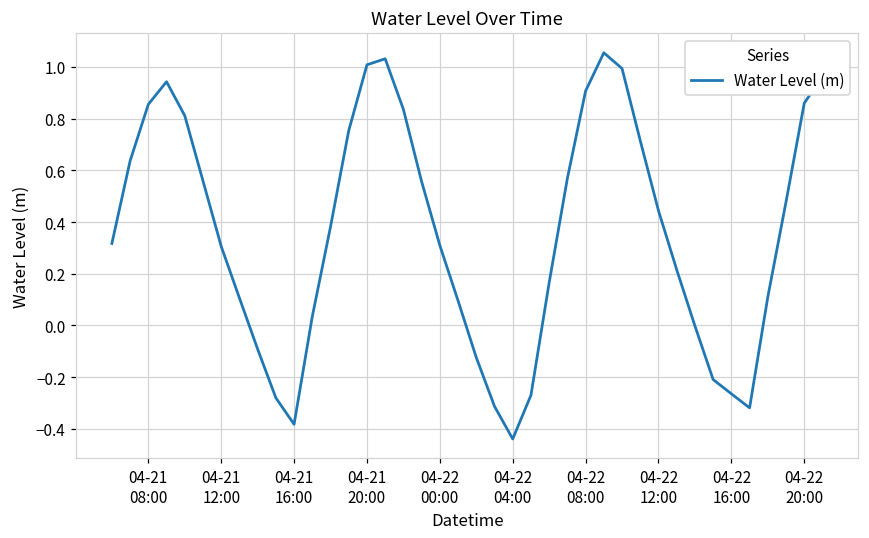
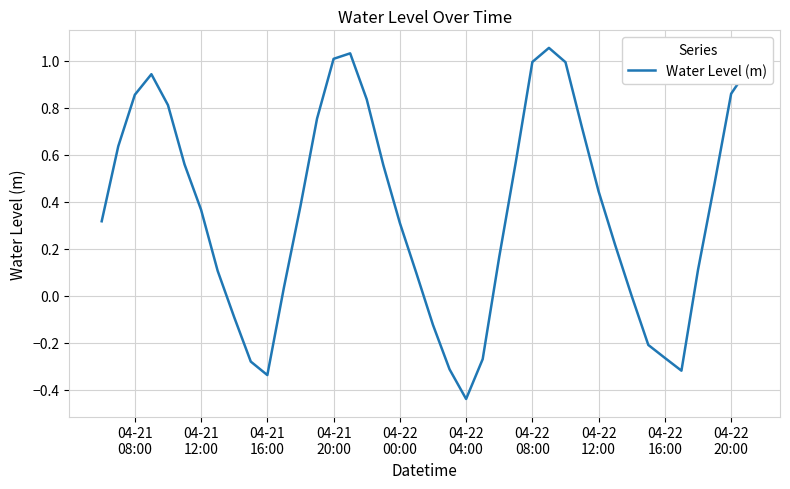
04-21 12:00: 0.31 -> 0.37
04-21 16:00: -0.38 -> -0.34
04-22 08:00: 0.91 -> 0.99
